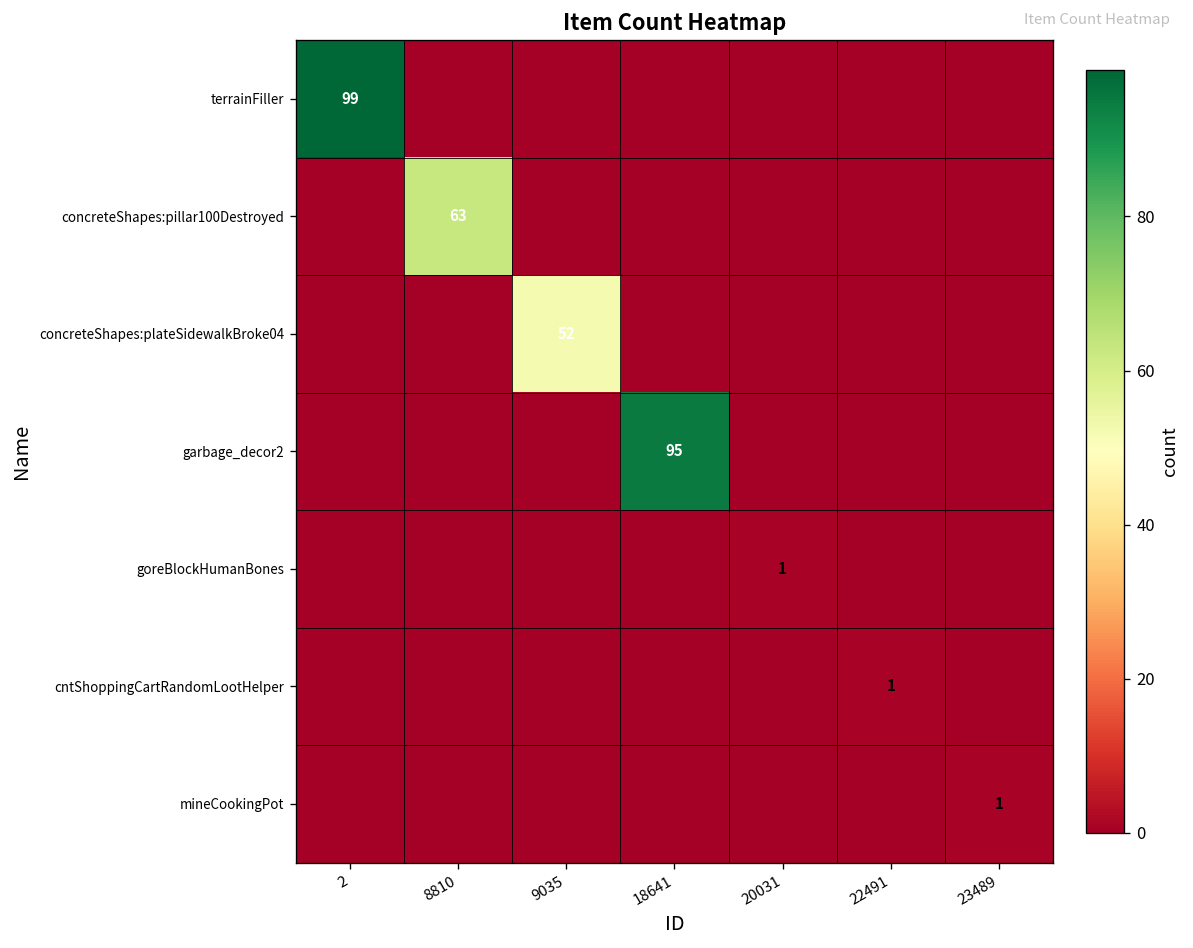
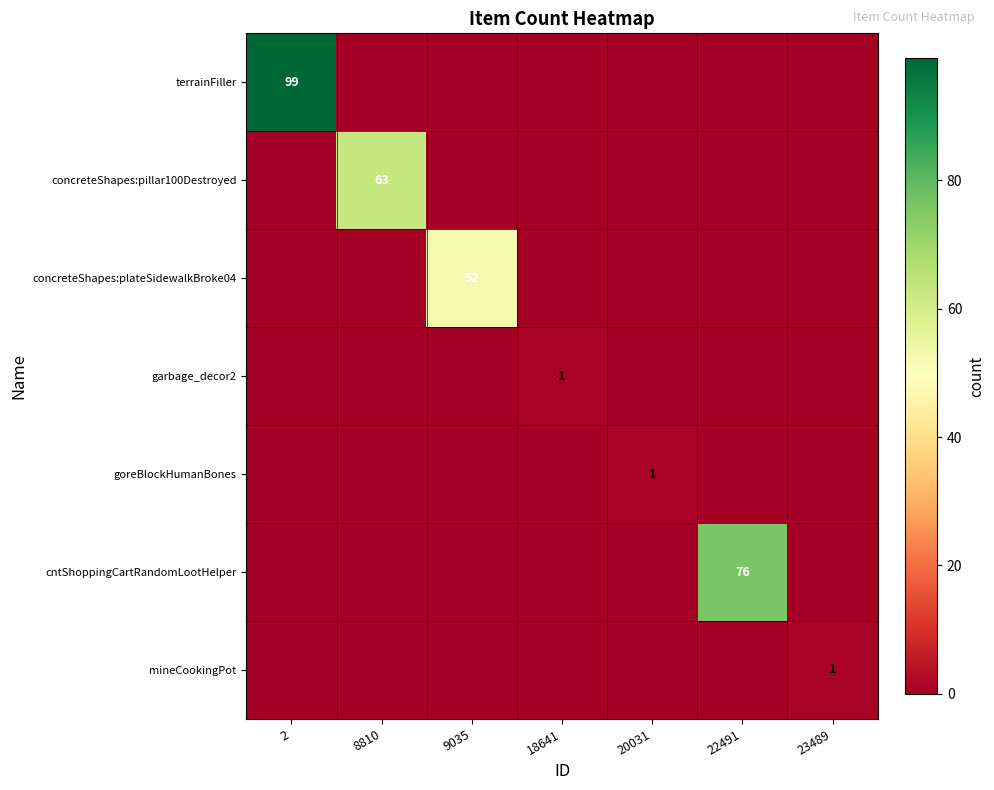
garbage_decor2, 18641: 95 -> 1
cntShoppingCartRandomLootHelper, 22491: 1 -> 76
